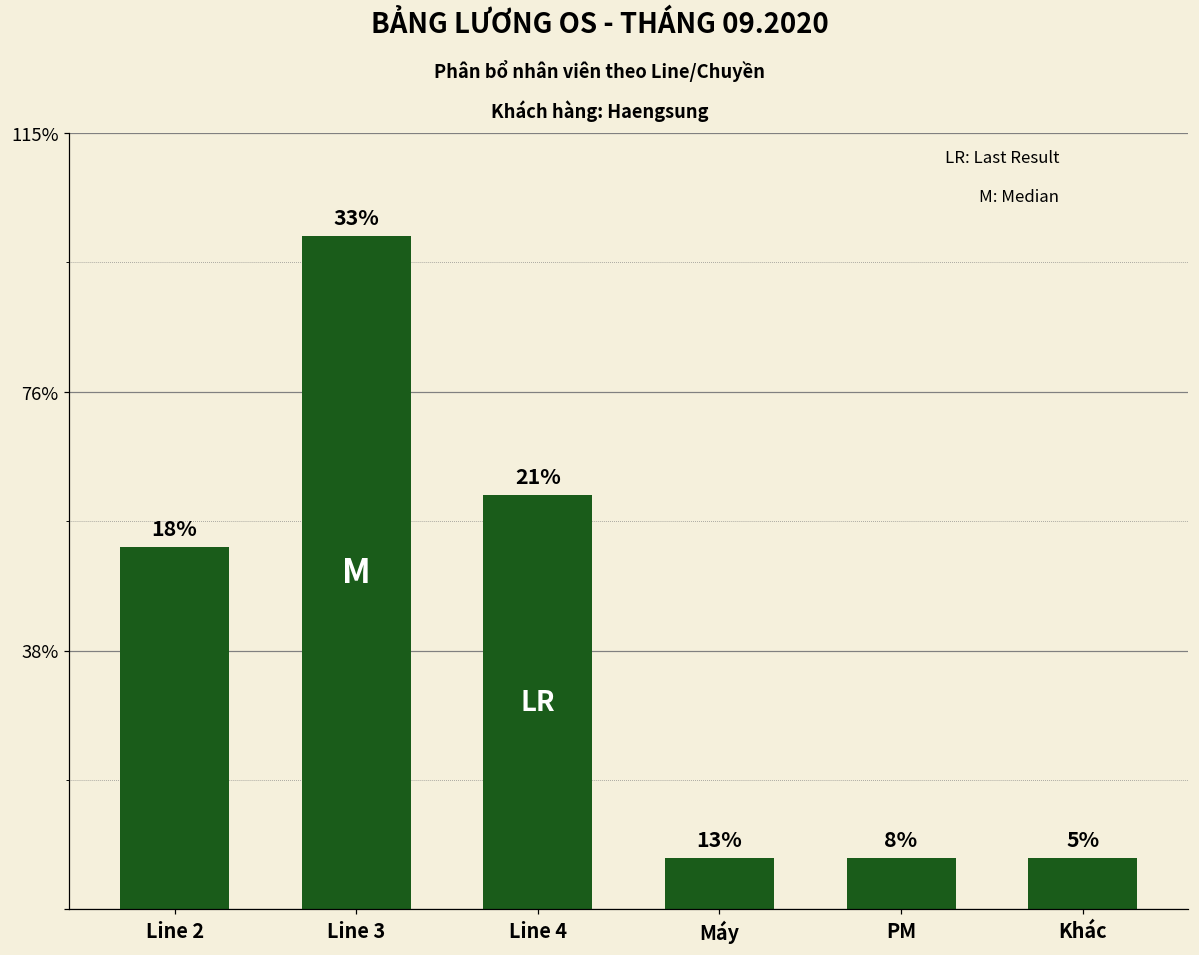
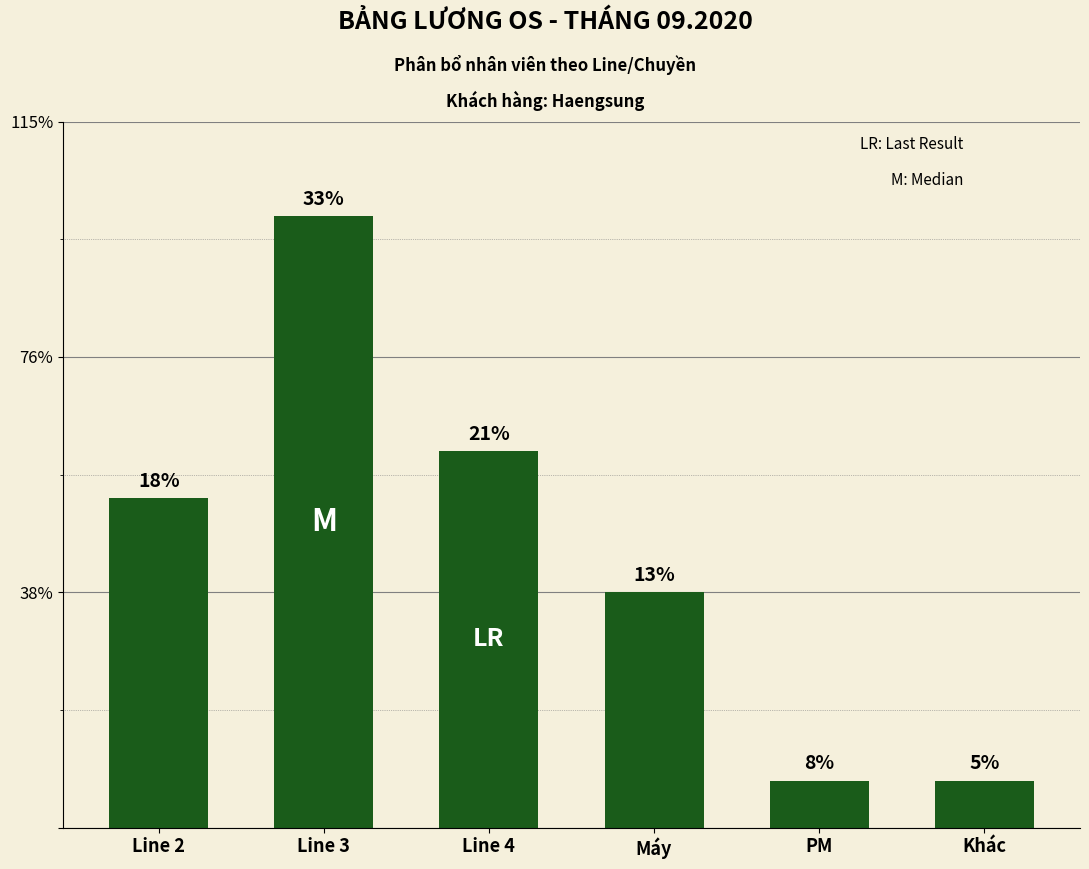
Máy: 8% -> 38%
